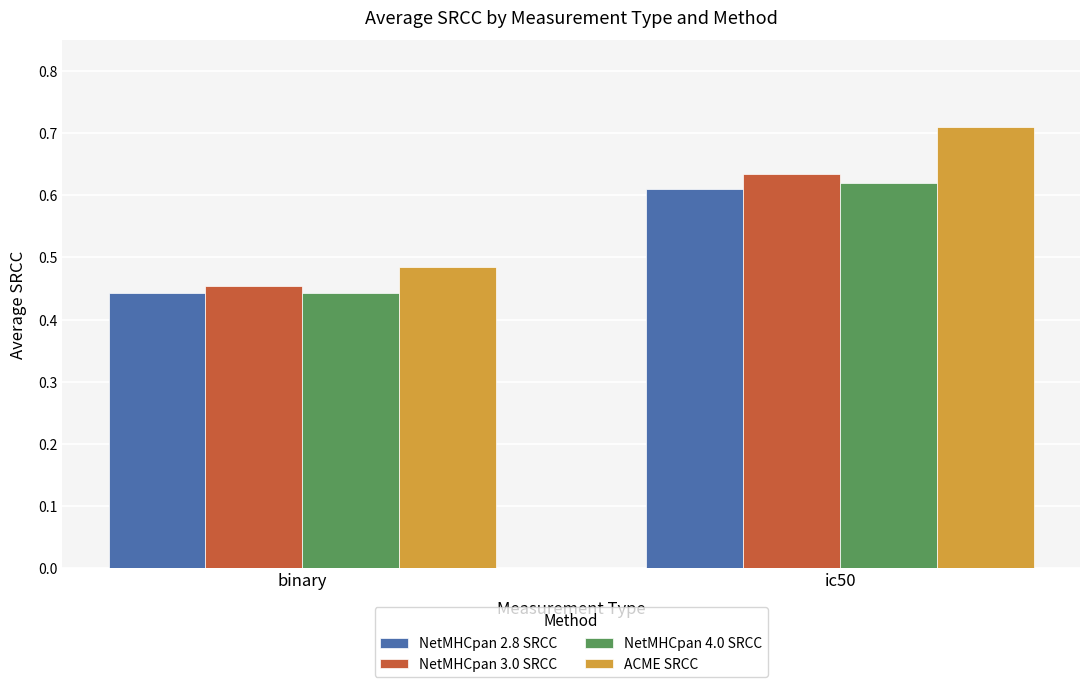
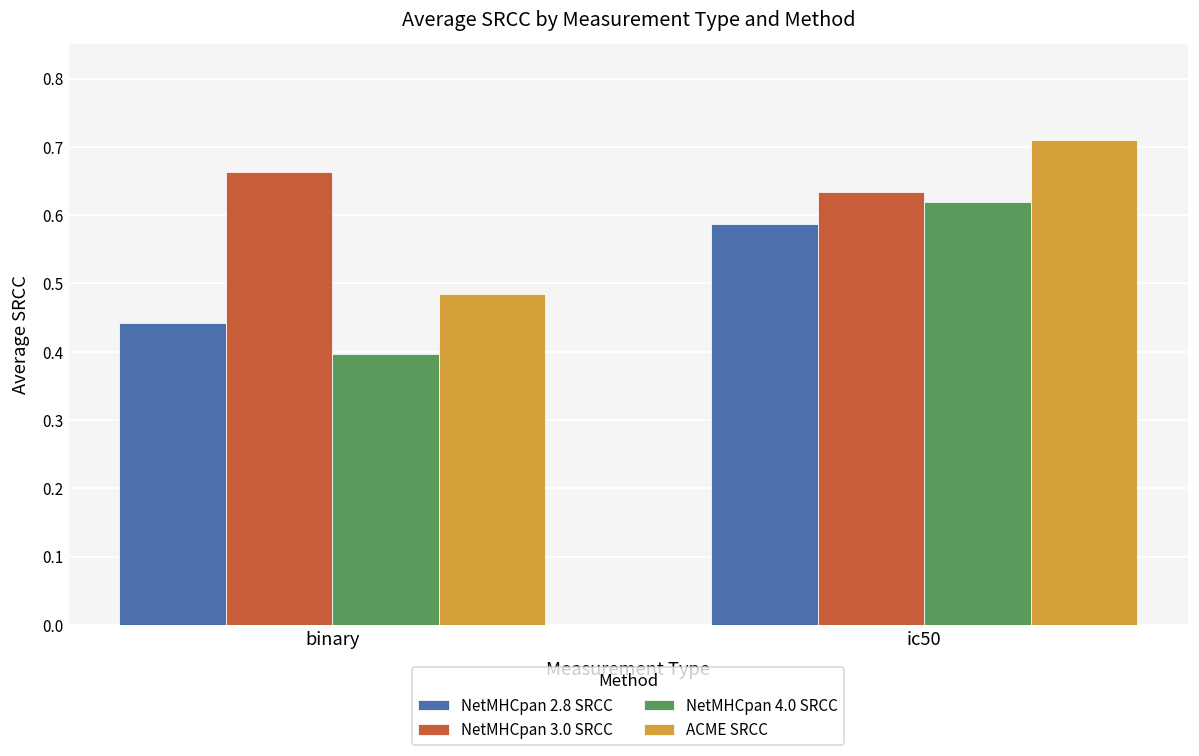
NetMHCpan 3.0 SRCC, binary: 0.45 -> 0.66
NetMHCpan 4.0 SRCC, binary: 0.44 -> 0.40
NetMHCpan 2.8 SRCC, ic50: 0.61 -> 0.59
